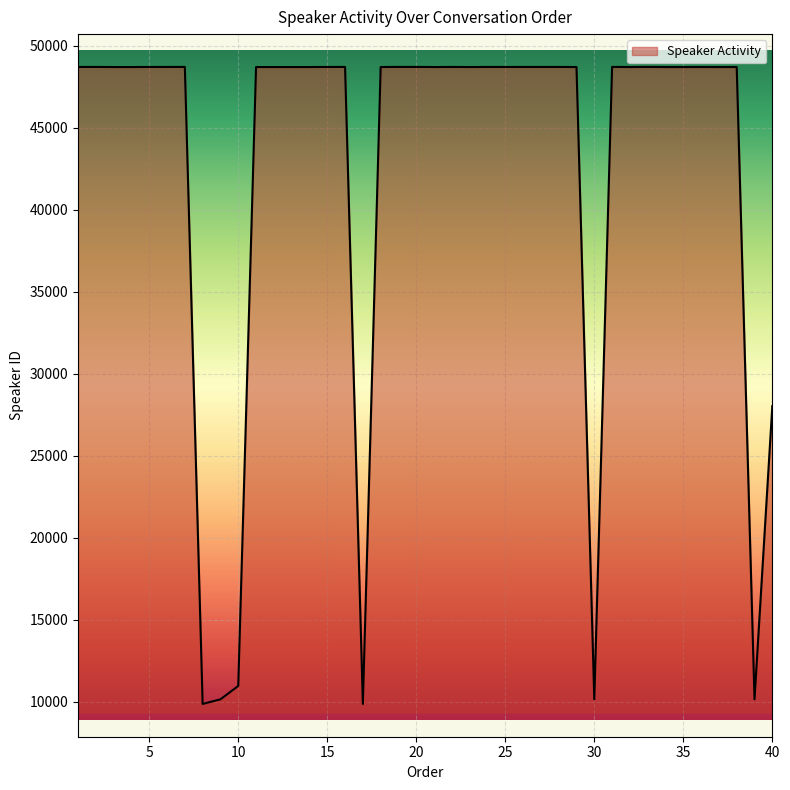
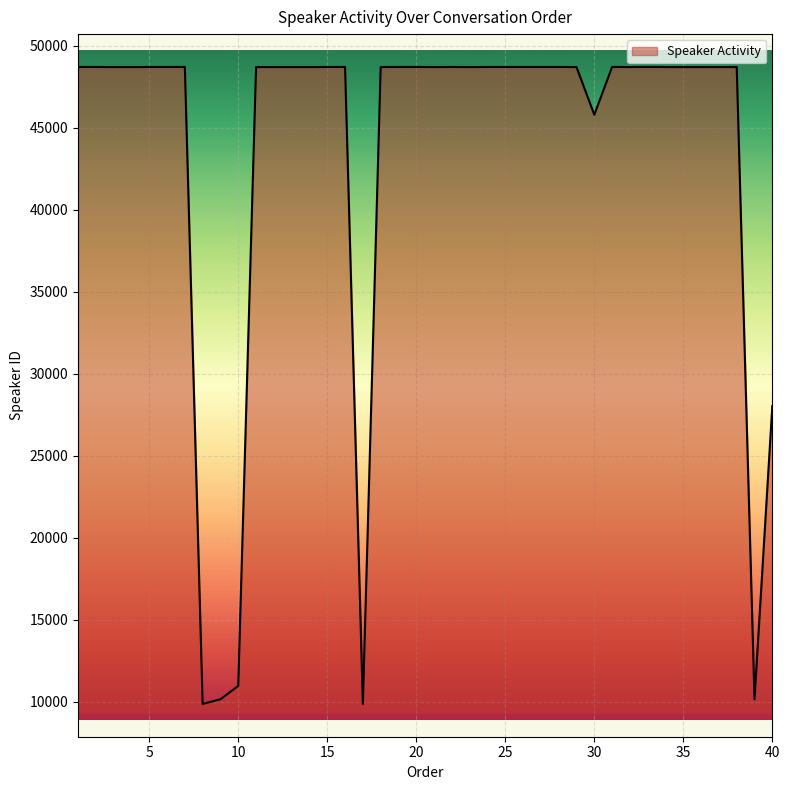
30: 10200 -> 45800
